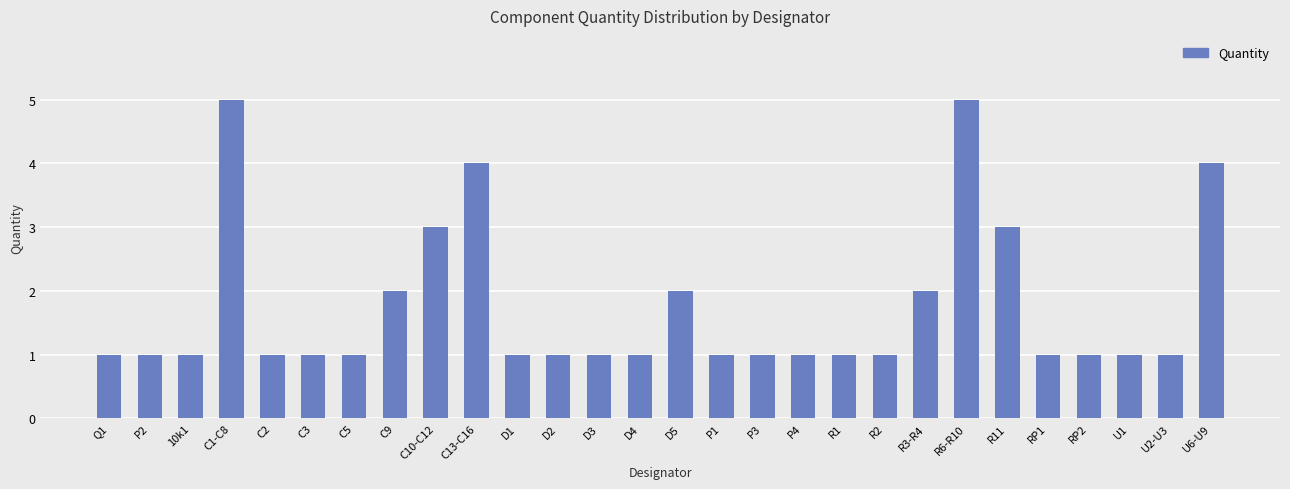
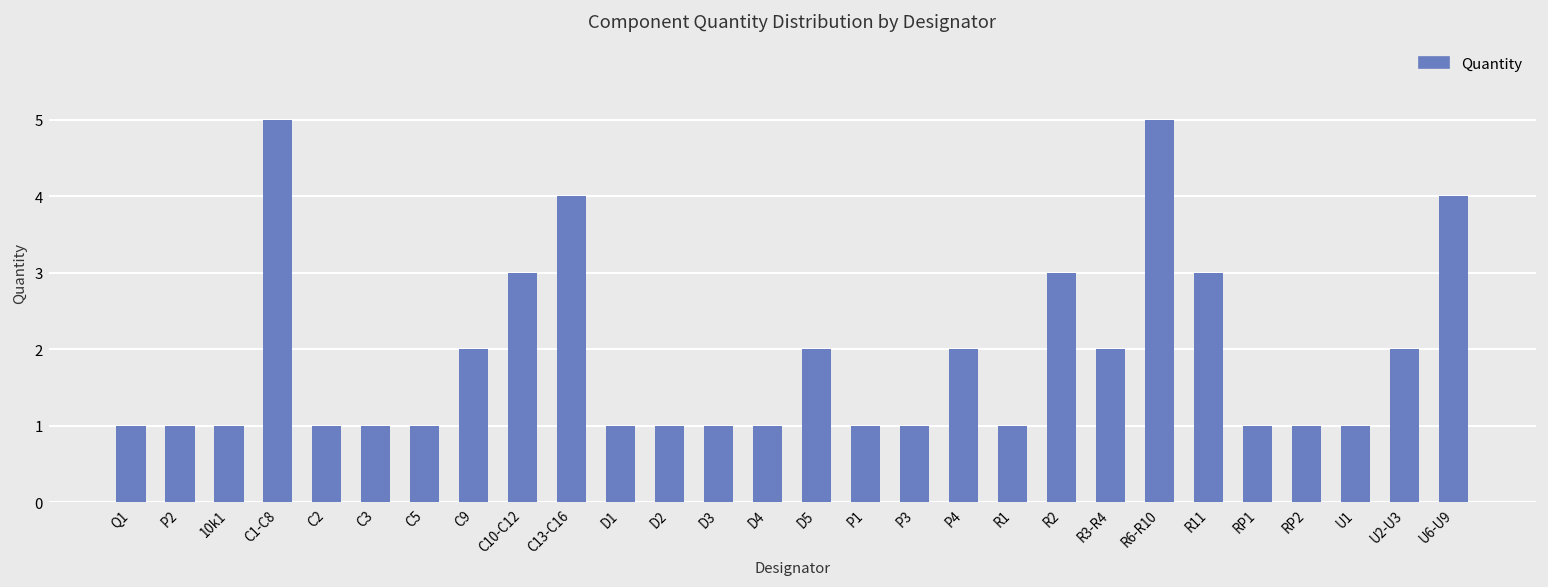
P4: 1 -> 2
R2: 1 -> 3
U2-U3: 1 -> 2
